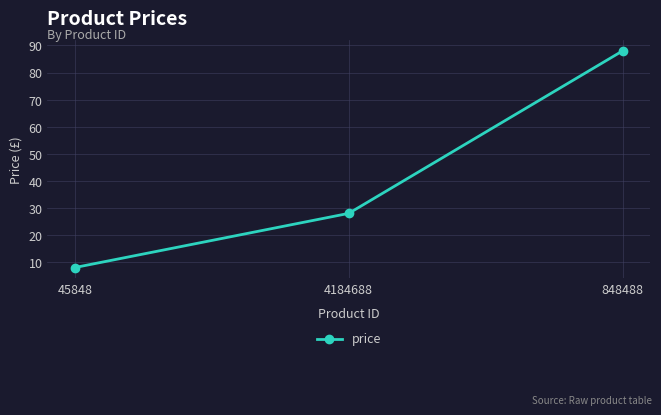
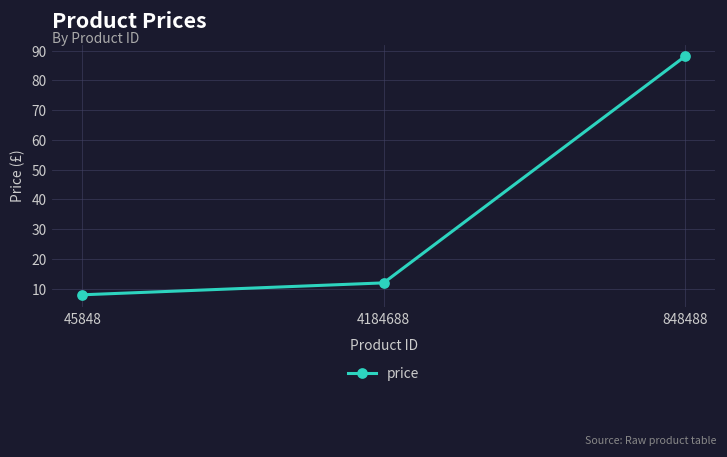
4184688: 28 -> 12
